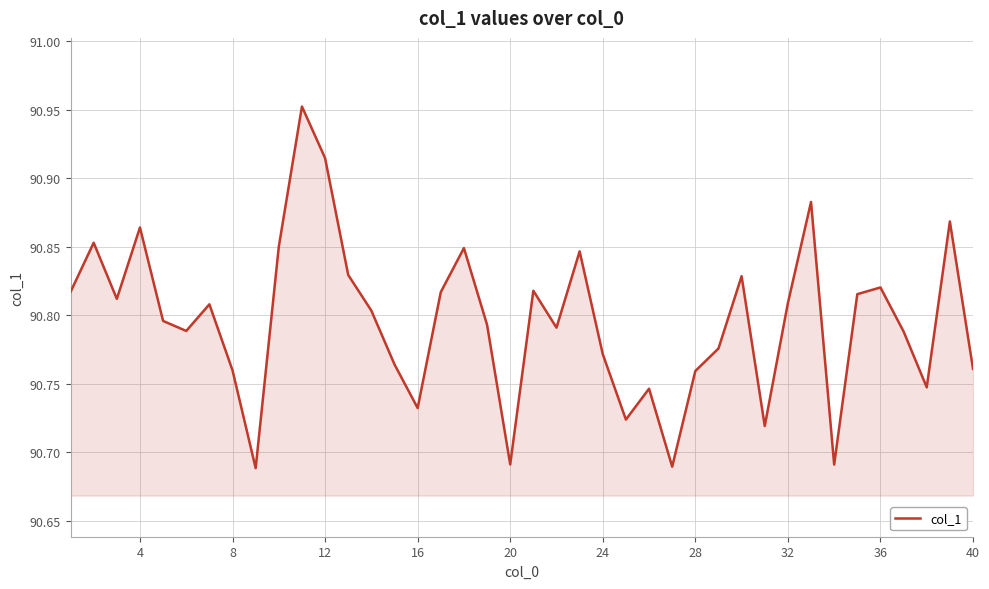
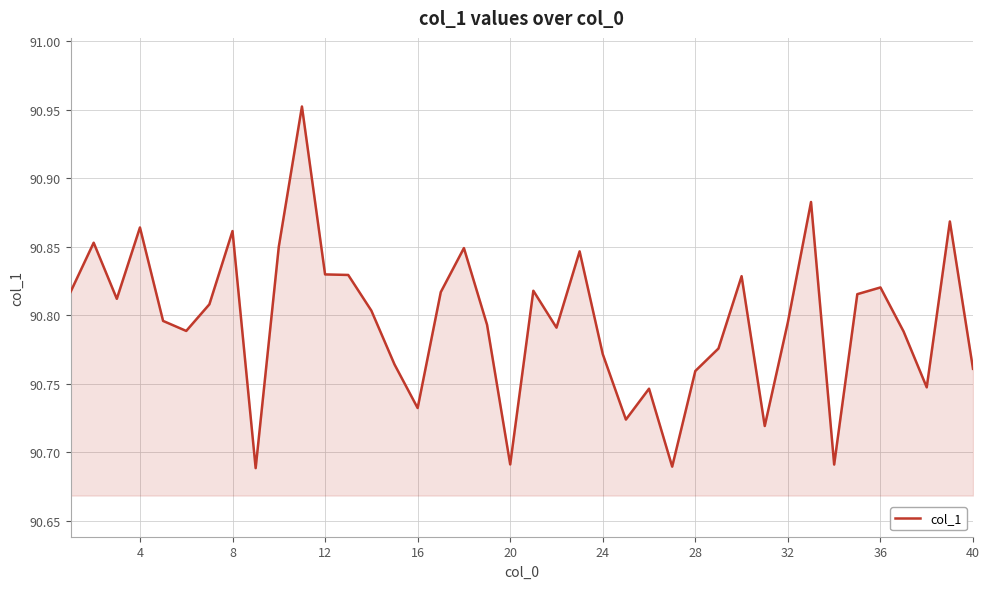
8: 90.760 -> 90.861
12: 90.915 -> 90.830
32: 90.809 -> 90.795
